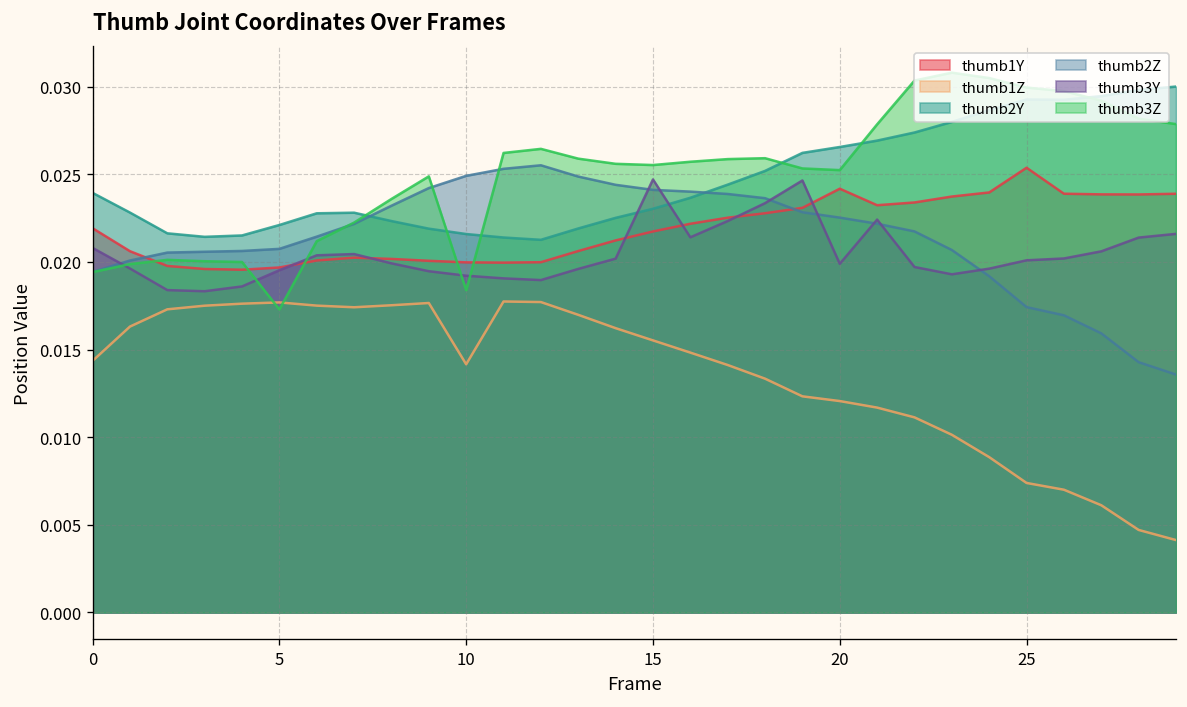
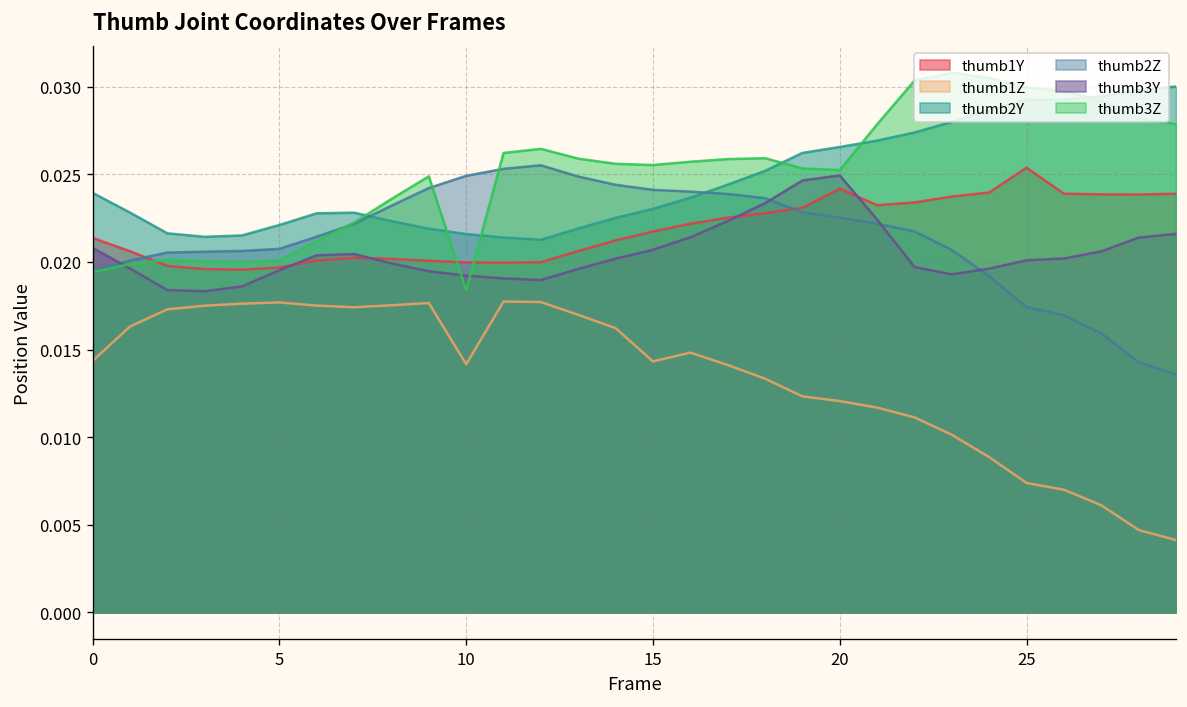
thumb1Y, 0: 0.0219 -> 0.0214
thumb3Z, 5: 0.0173 -> 0.0201
thumb1Z, 15: 0.0155 -> 0.0143
thumb3Y, 15: 0.0247 -> 0.0207
thumb3Y, 20: 0.0199 -> 0.0249
